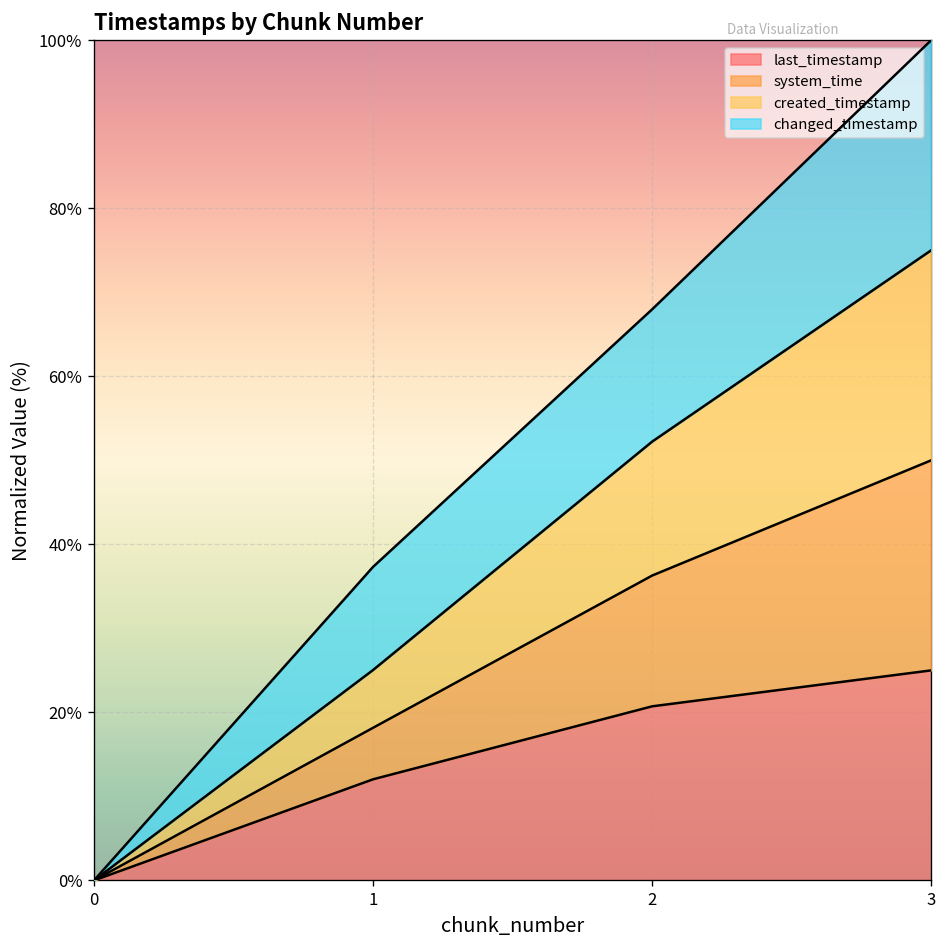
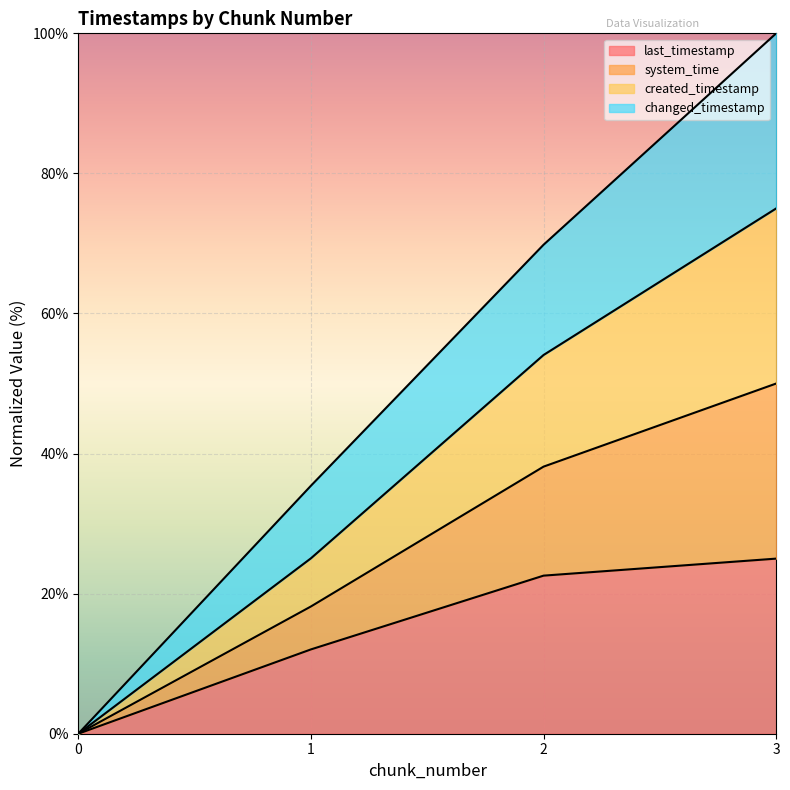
changed_timestamp, 1: 12% -> 10%
last_timestamp, 2: 21% -> 23%
